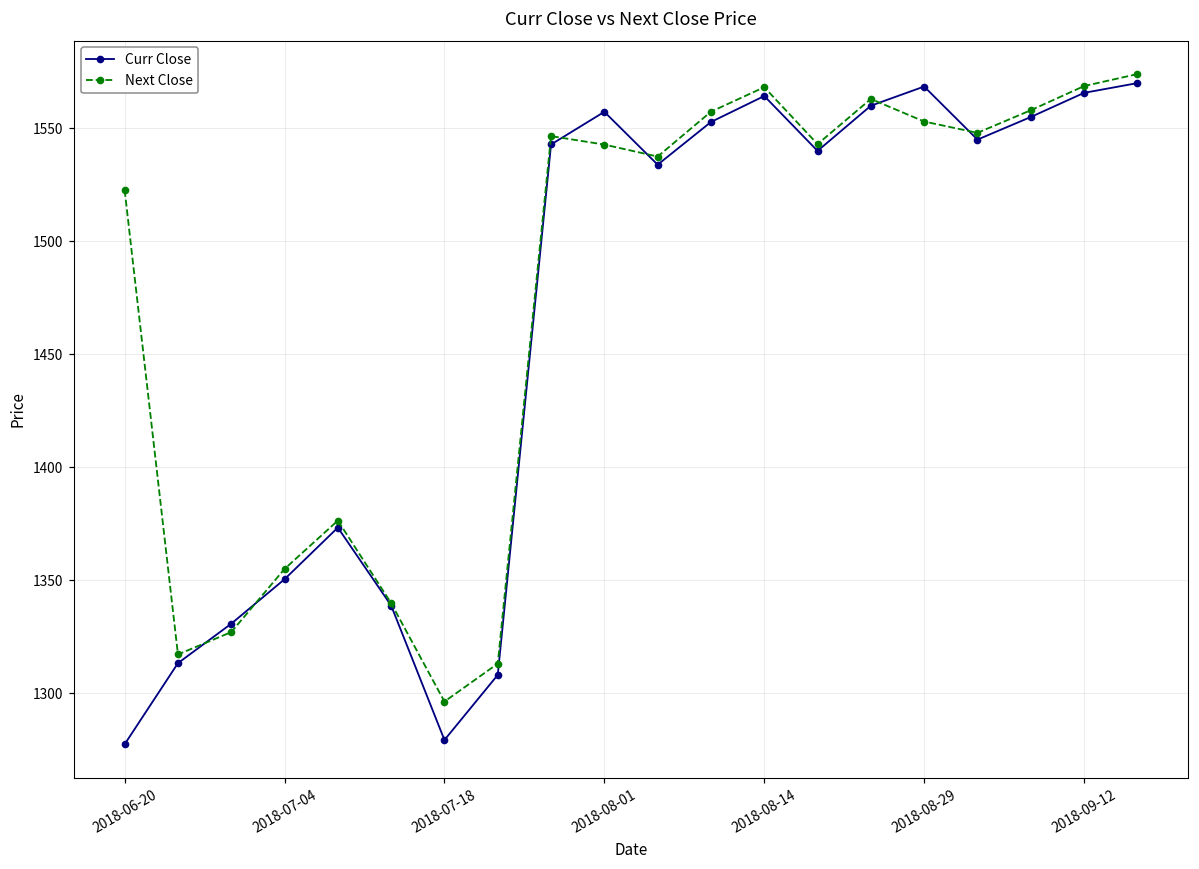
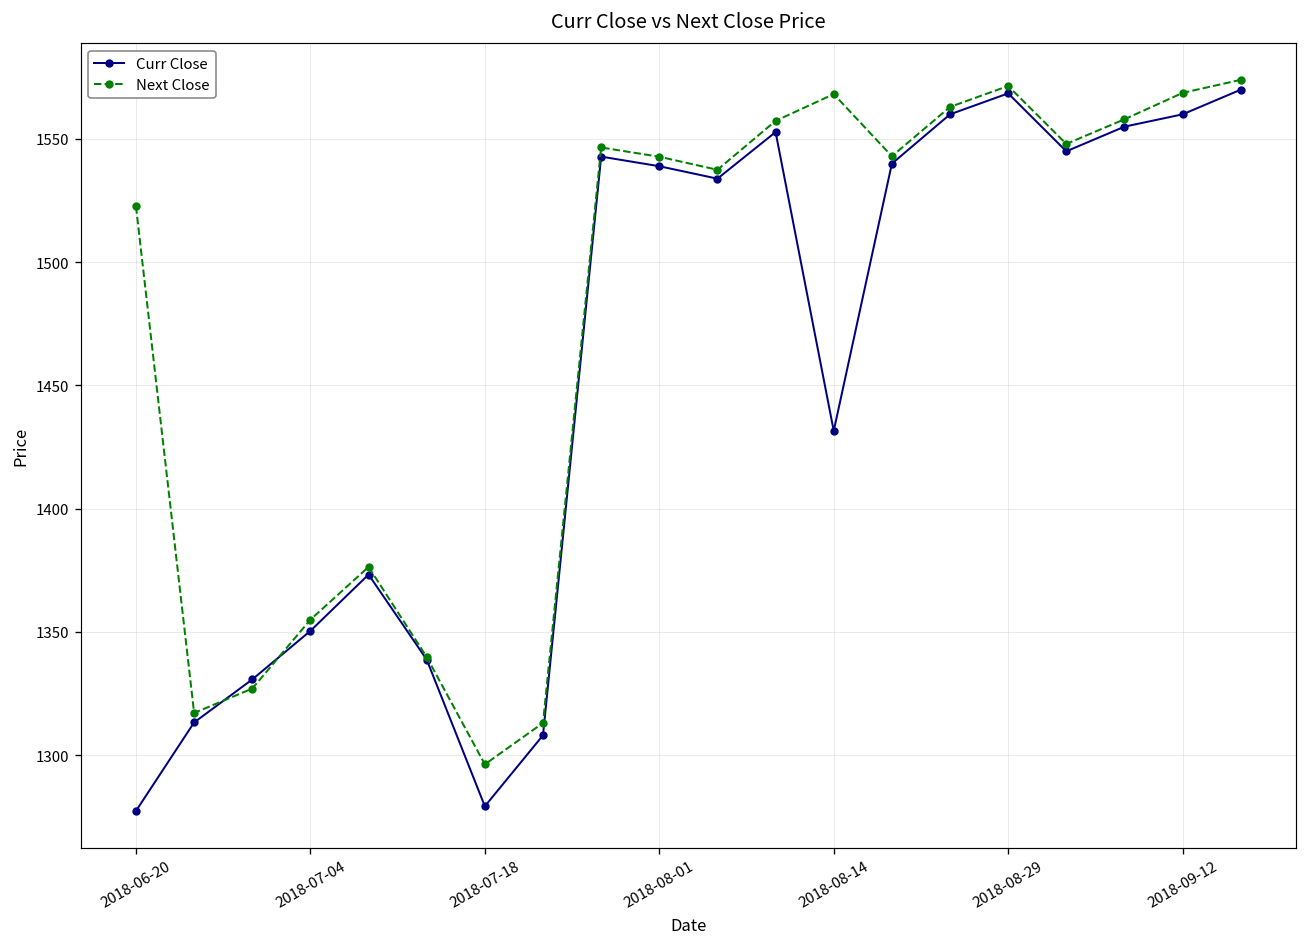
Curr Close, 2018-08-01: 1557 -> 1539
Curr Close, 2018-08-14: 1564 -> 1432
Next Close, 2018-08-29: 1553 -> 1572
Curr Close, 2018-09-12: 1566 -> 1560
